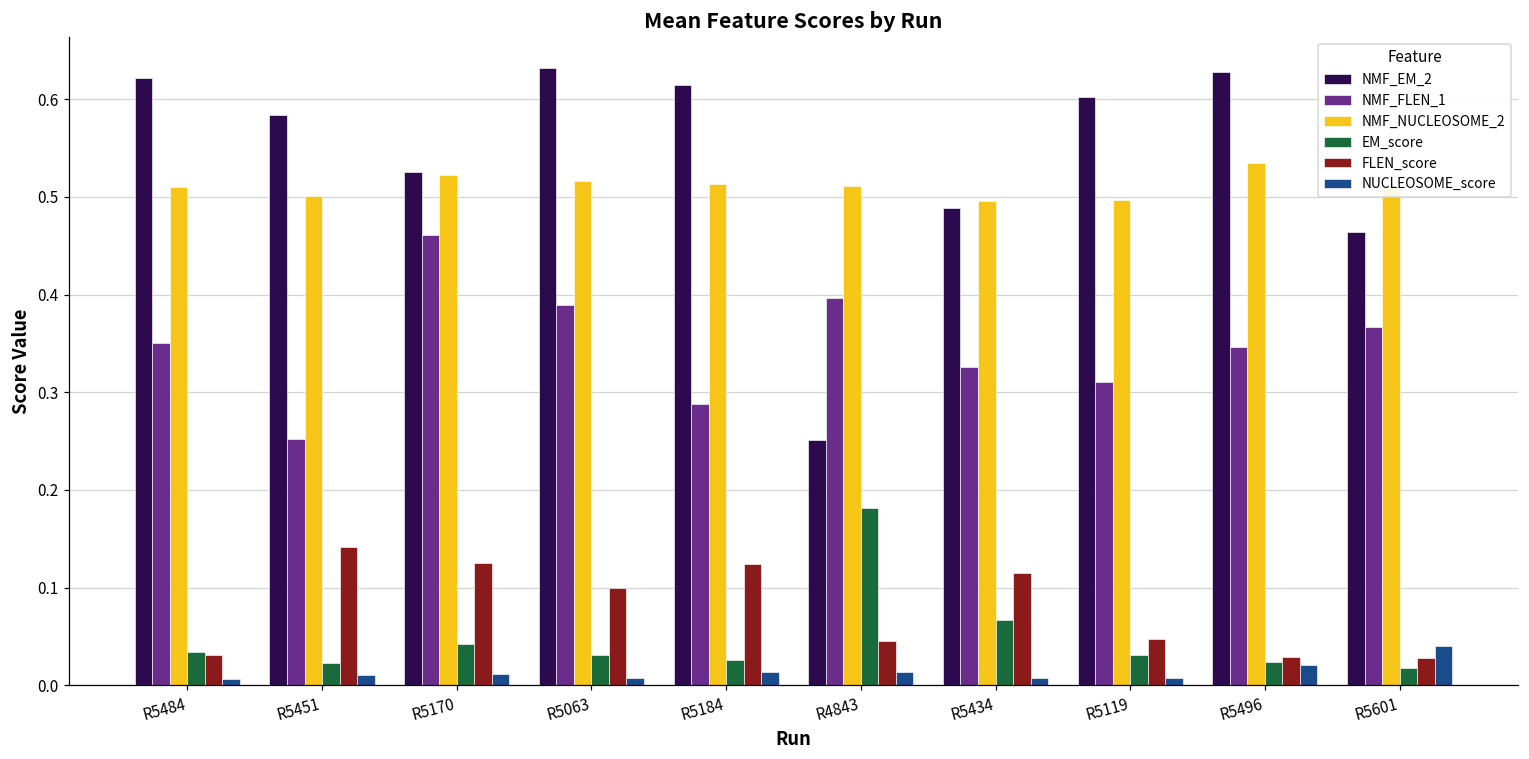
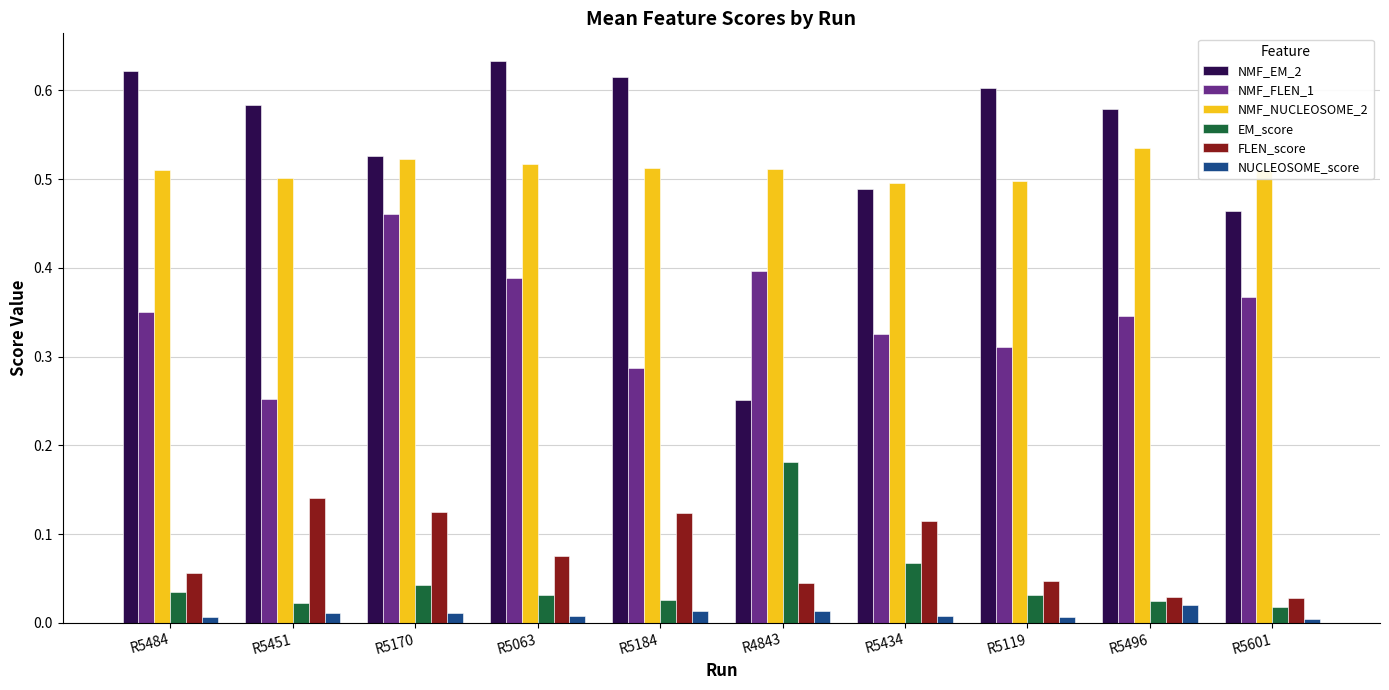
FLEN_score, R5484: 0.03 -> 0.06
FLEN_score, R5063: 0.10 -> 0.08
NMF_EM_2, R5496: 0.63 -> 0.58
NUCLEOSOME_score, R5601: 0.04 -> 0.00
